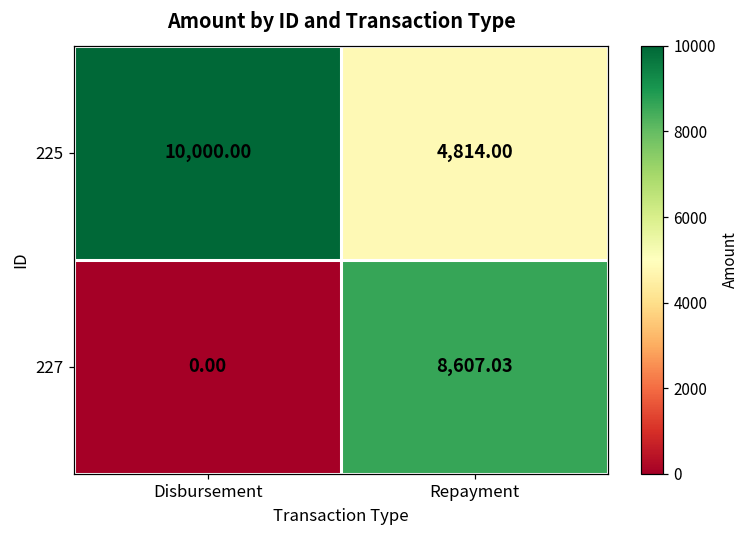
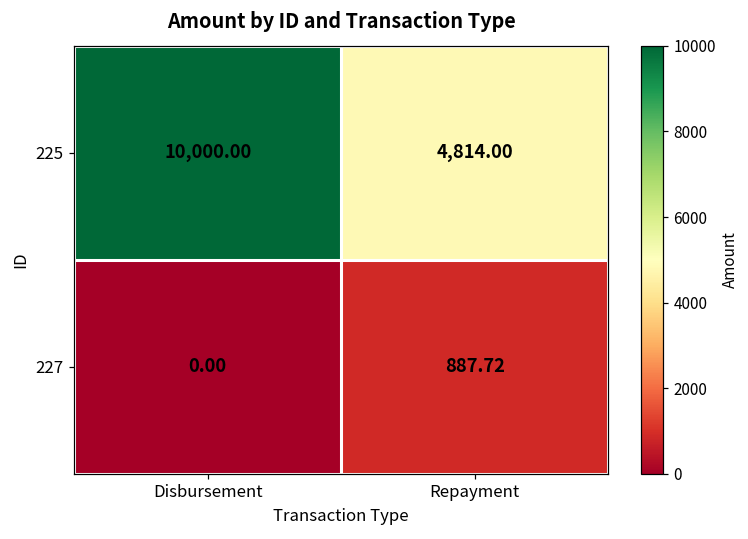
227, Repayment: 8,607.03 -> 887.72
